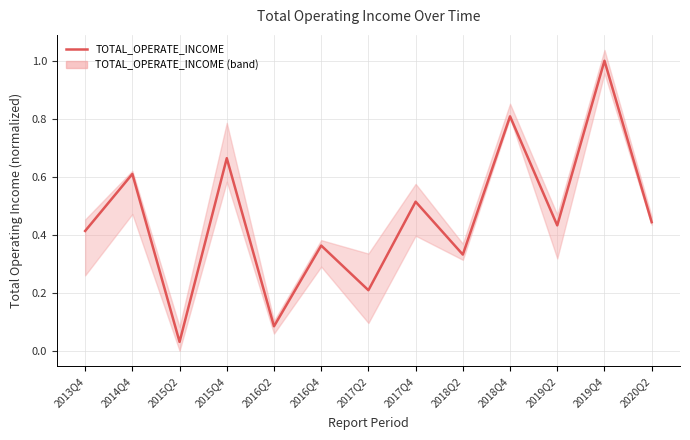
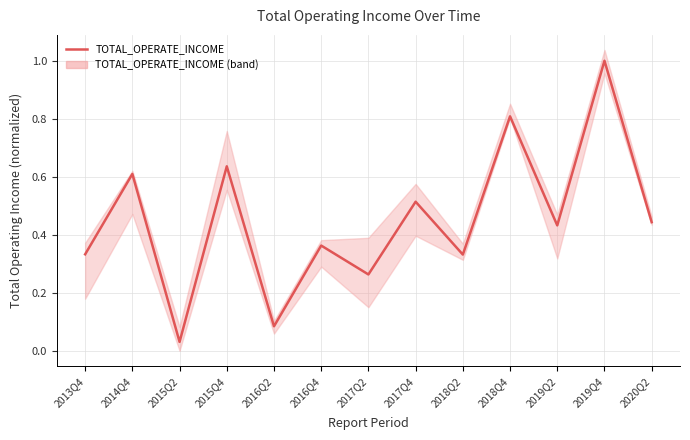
TOTAL_OPERATE_INCOME, 2013Q4: 0.41 -> 0.33
TOTAL_OPERATE_INCOME, 2015Q4: 0.66 -> 0.64
TOTAL_OPERATE_INCOME, 2017Q2: 0.21 -> 0.26
